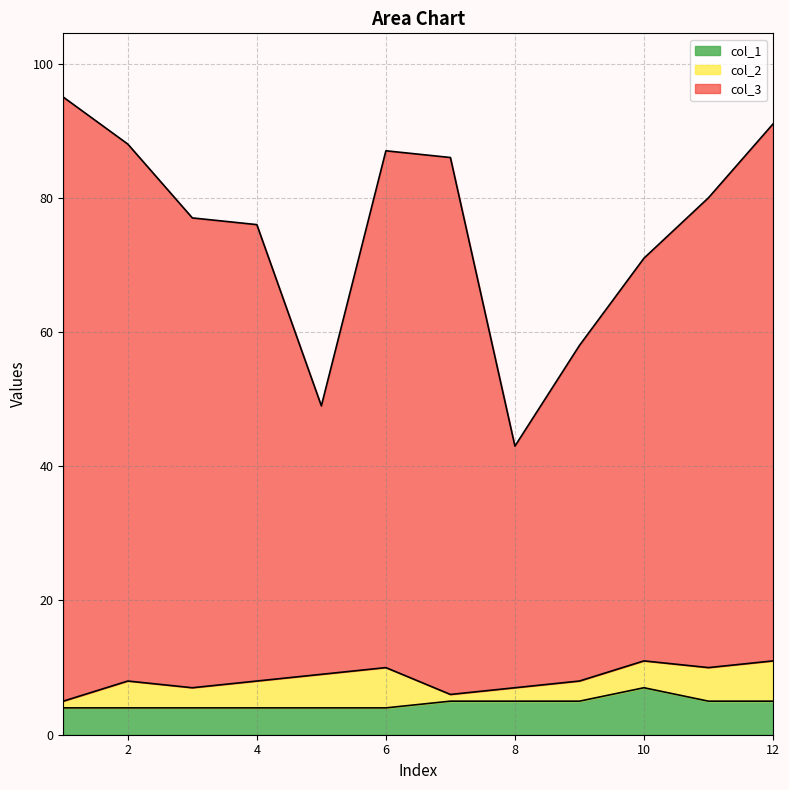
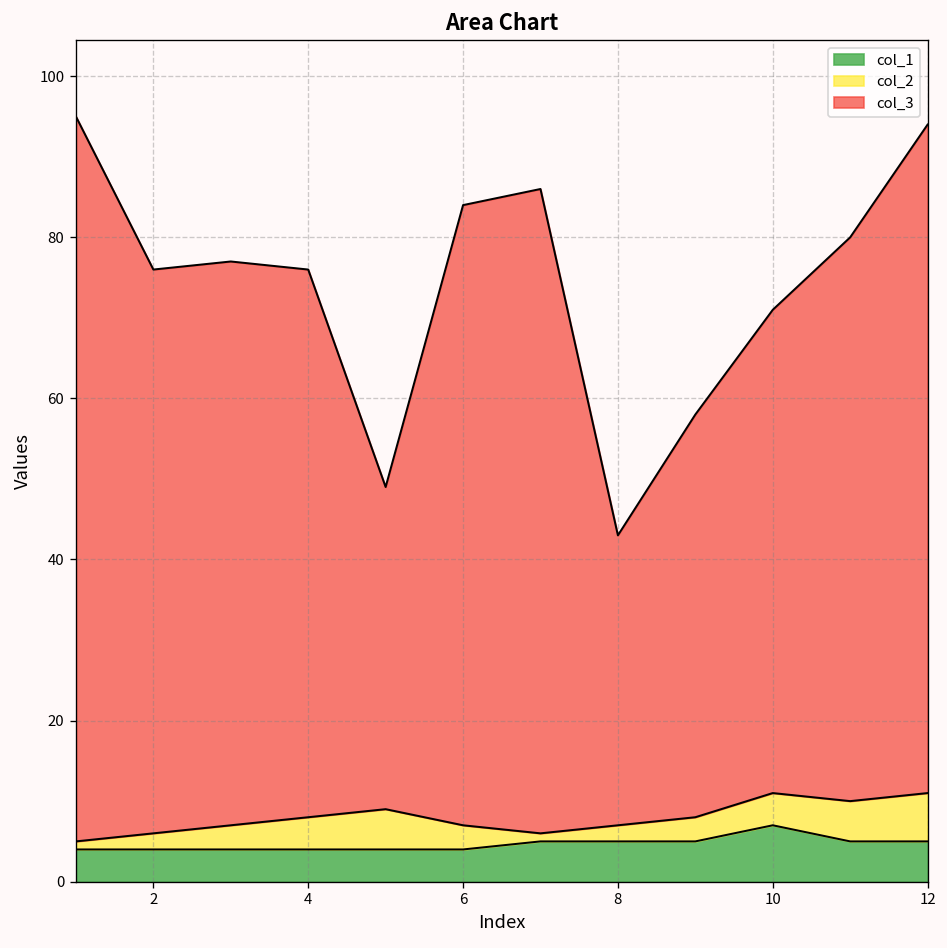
col_2, 2: 4 -> 2
col_3, 2: 80 -> 70
col_2, 6: 6 -> 3
col_3, 12: 80 -> 83
